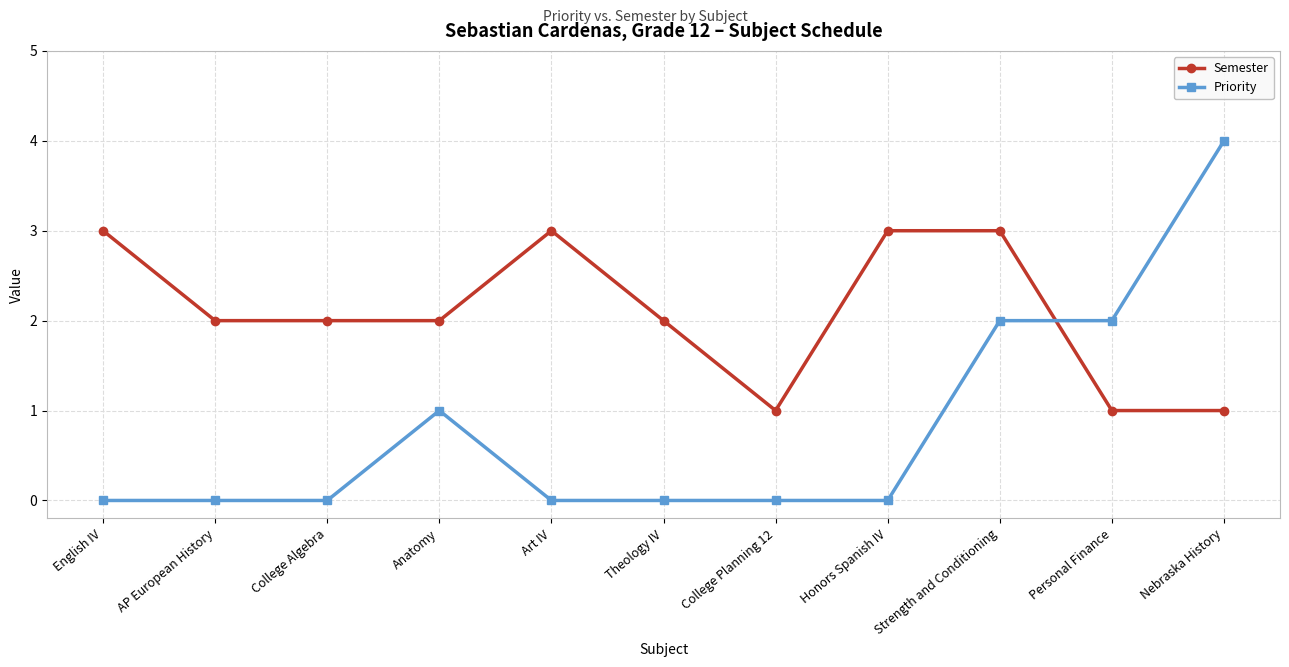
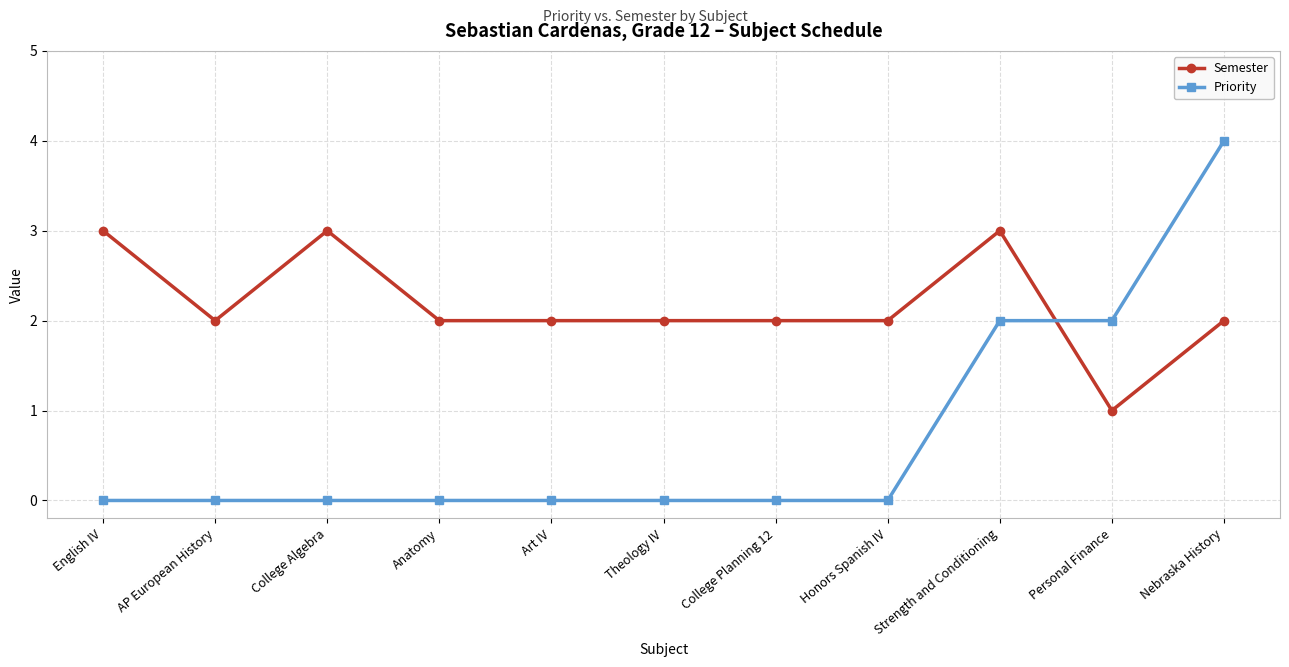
Semester, College Algebra: 2 -> 3
Priority, Anatomy: 1 -> 0
Semester, Art IV: 3 -> 2
Semester, College Planning 12: 1 -> 2
Semester, Honors Spanish IV: 3 -> 2
Semester, Nebraska History: 1 -> 2
